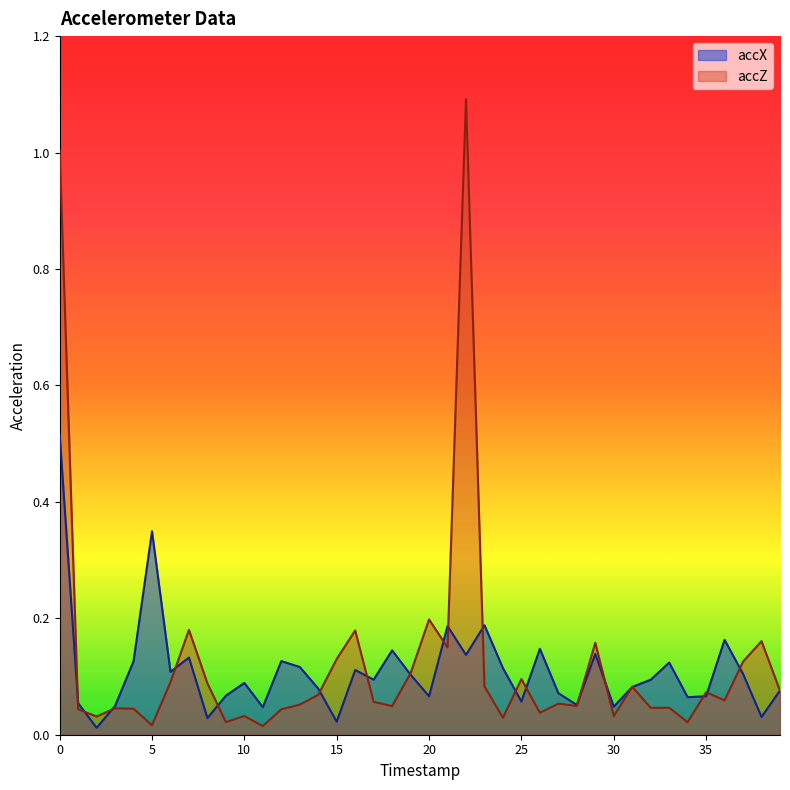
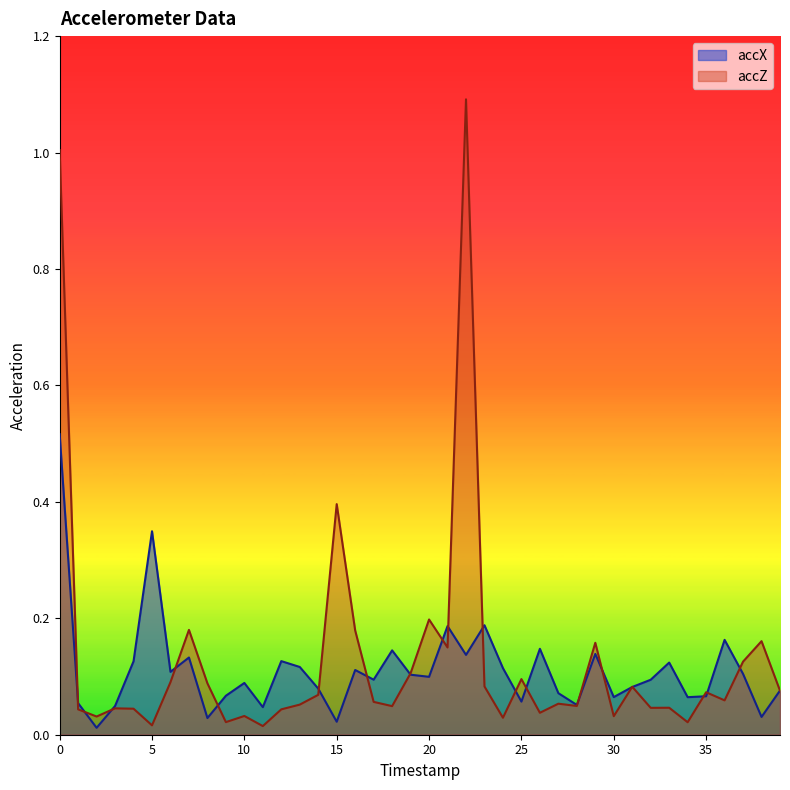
accZ, 15: 0.13 -> 0.40
accX, 20: 0.07 -> 0.10
accX, 30: 0.05 -> 0.06
